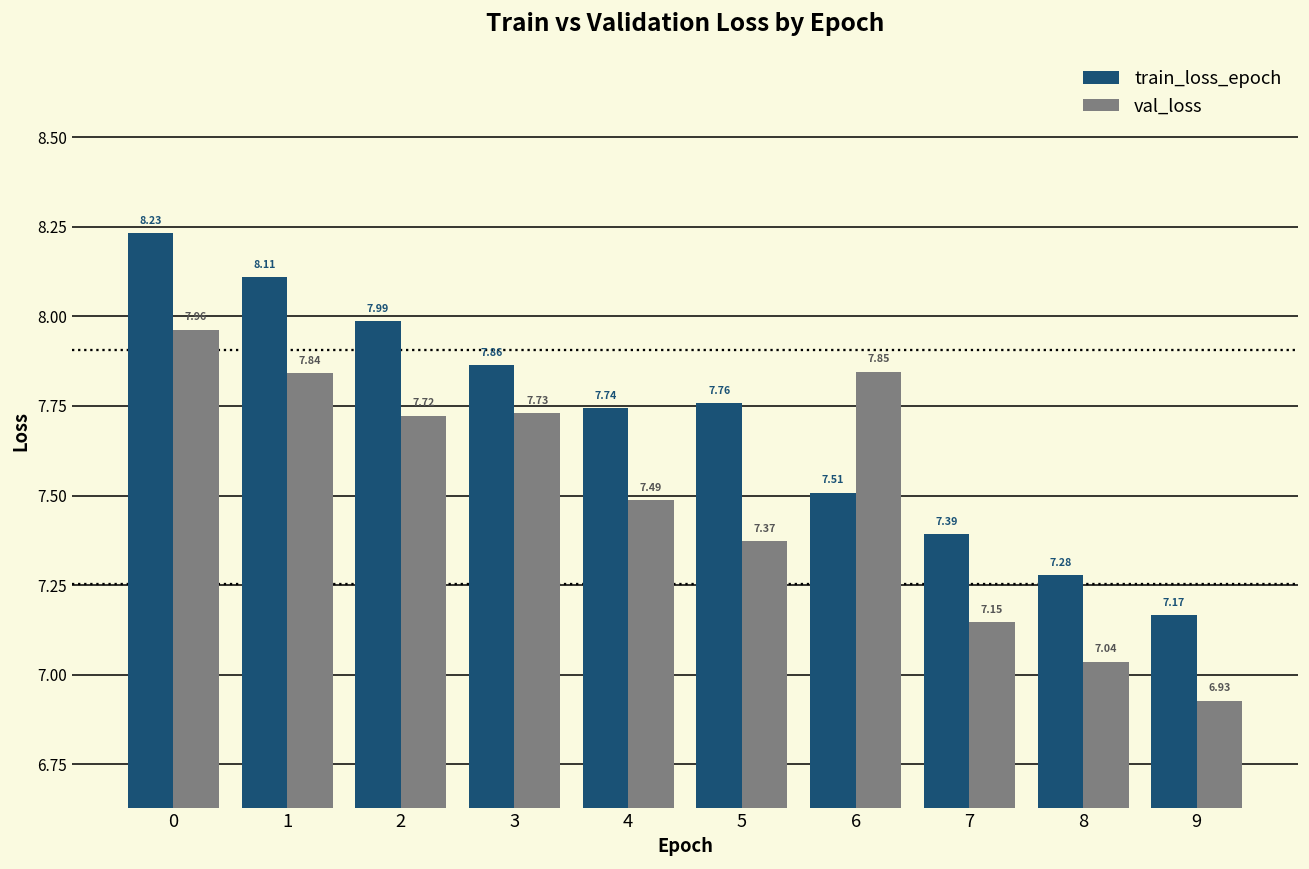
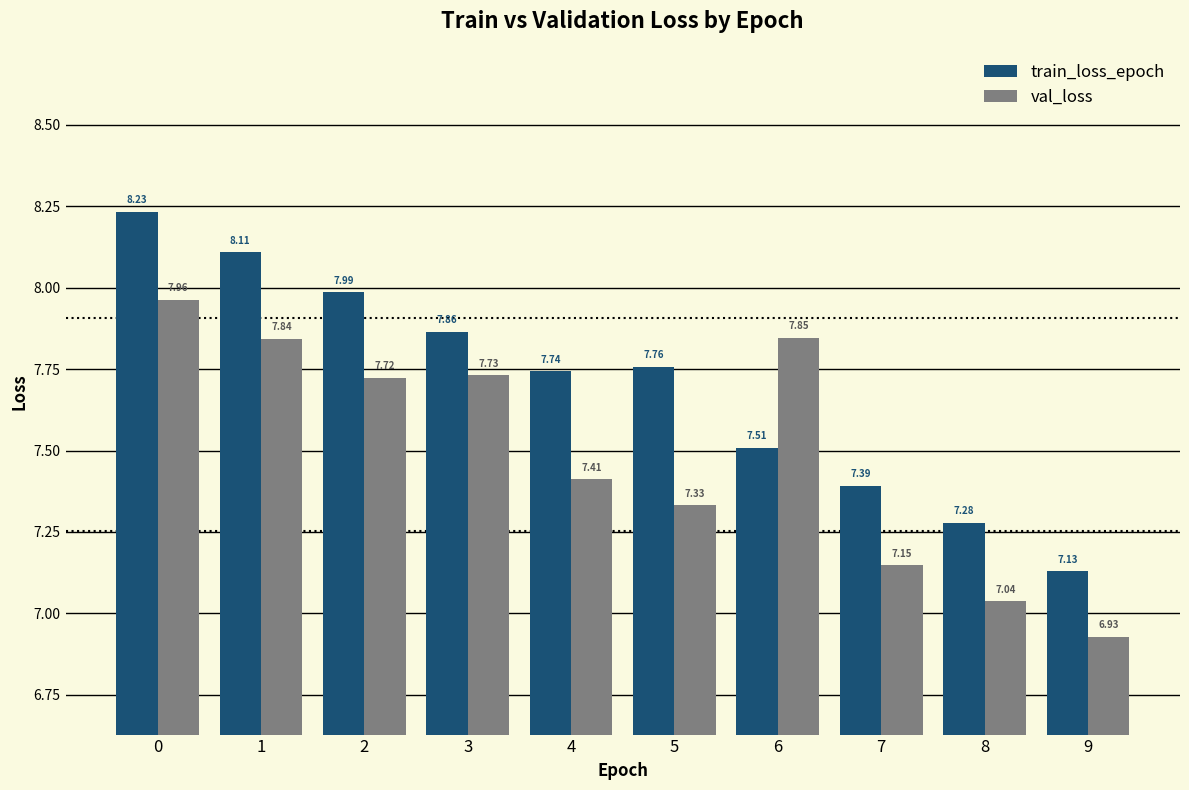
val_loss, 4: 7.49 -> 7.41
val_loss, 5: 7.37 -> 7.33
train_loss_epoch, 9: 7.17 -> 7.13
